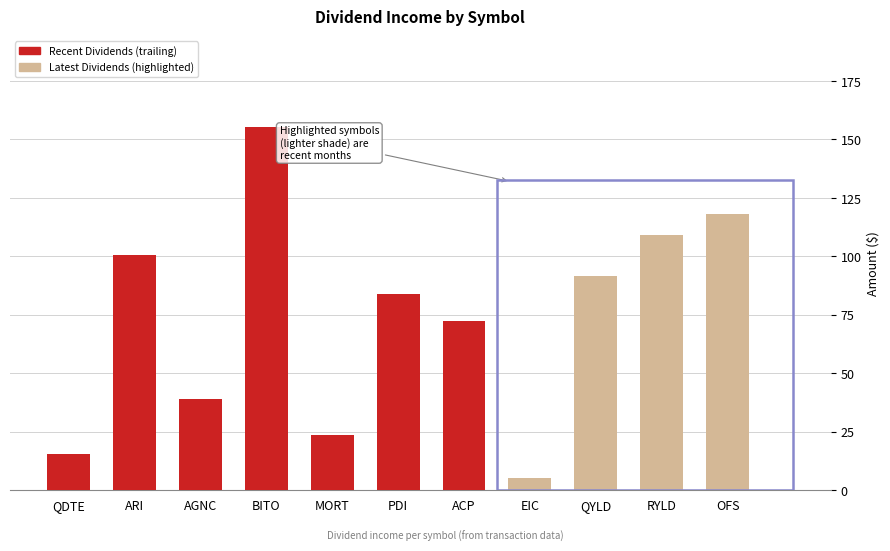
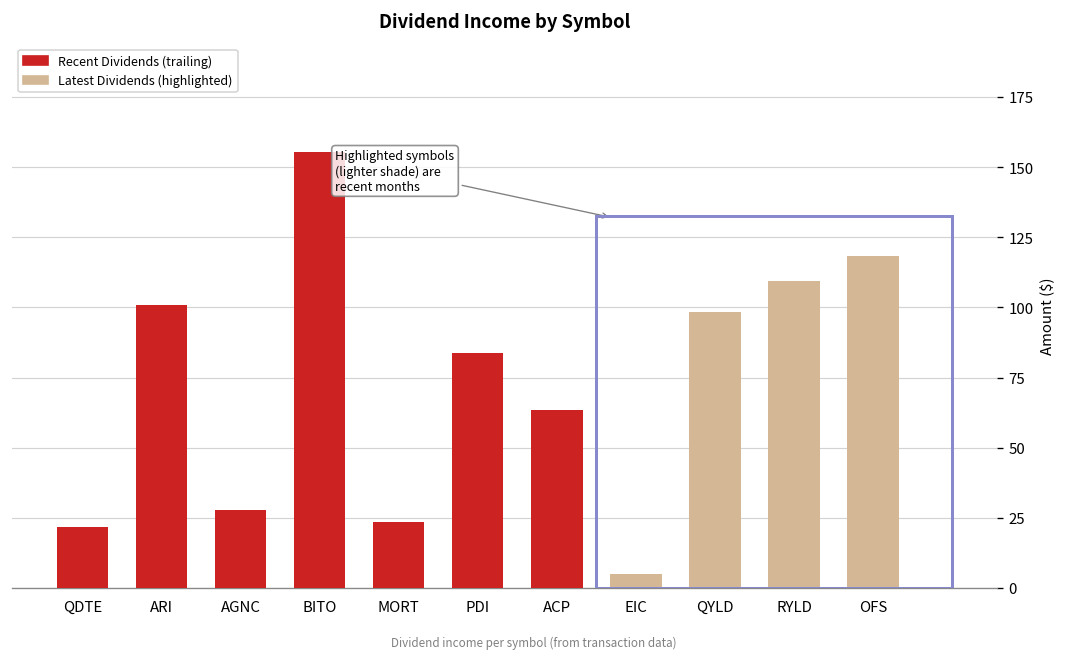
QDTE: 16 -> 22
AGNC: 39 -> 28
ACP: 72 -> 63
QYLD: 92 -> 98
